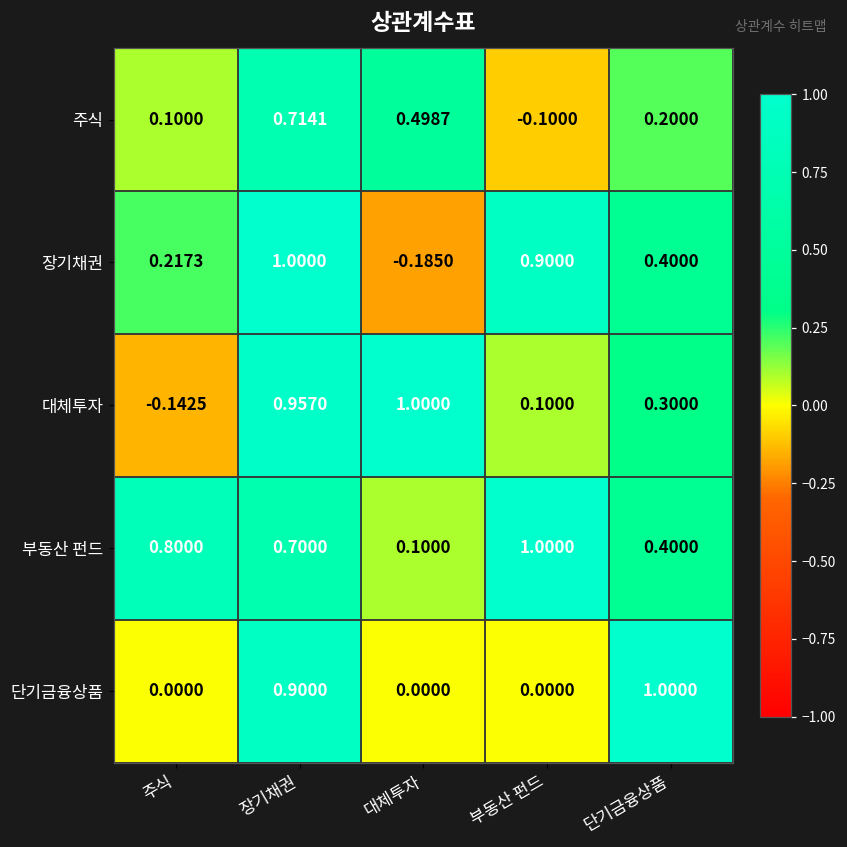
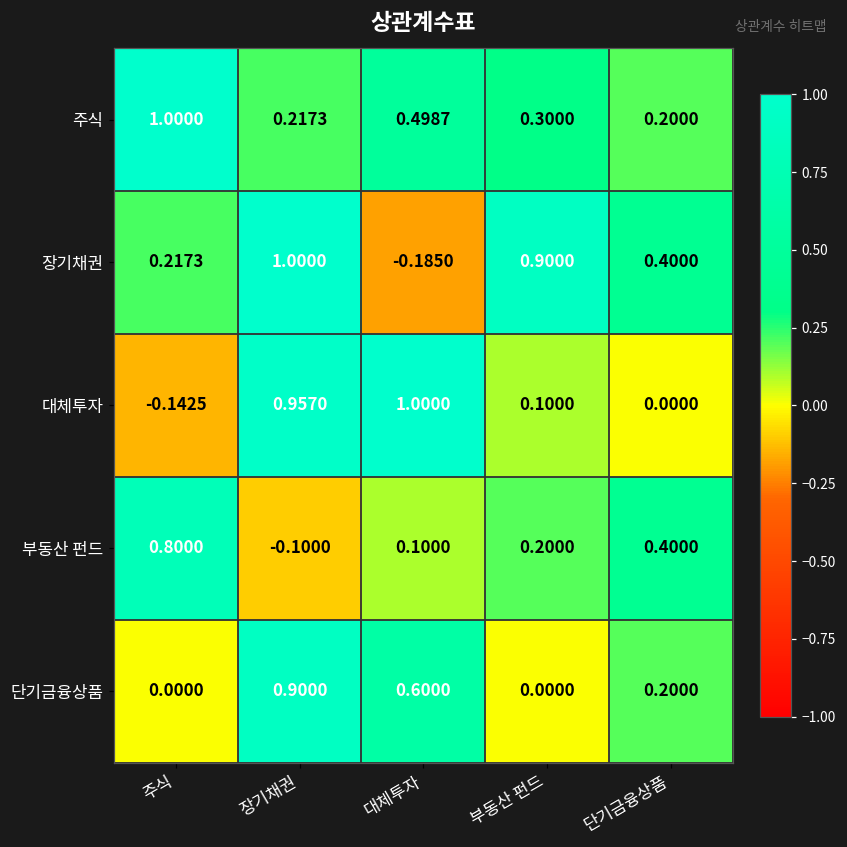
주식, 주식: 0.1000 -> 1.0000
주식, 장기채권: 0.7141 -> 0.2173
주식, 부동산 펀드: -0.1000 -> 0.3000
대체투자, 단기금융상품: 0.3000 -> 0.0000
부동산 펀드, 장기채권: 0.7000 -> -0.1000
부동산 펀드, 부동산 펀드: 1.0000 -> 0.2000
단기금융상품, 대체투자: 0.0000 -> 0.6000
단기금융상품, 단기금융상품: 1.0000 -> 0.2000
